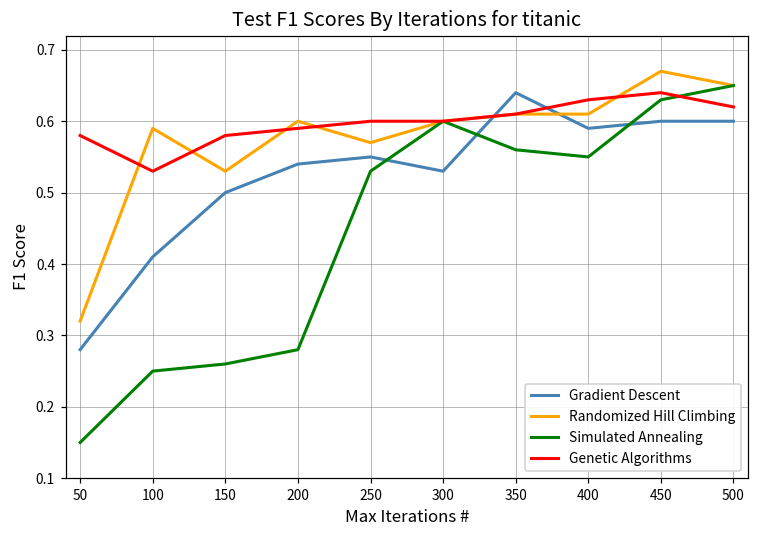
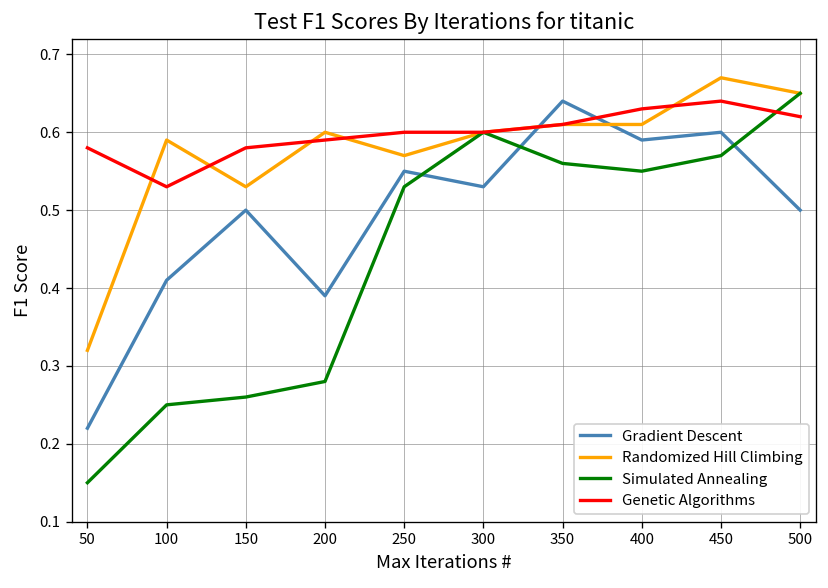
Gradient Descent, 50: 0.28 -> 0.22
Gradient Descent, 200: 0.54 -> 0.39
Simulated Annealing, 450: 0.63 -> 0.57
Gradient Descent, 500: 0.6 -> 0.5
